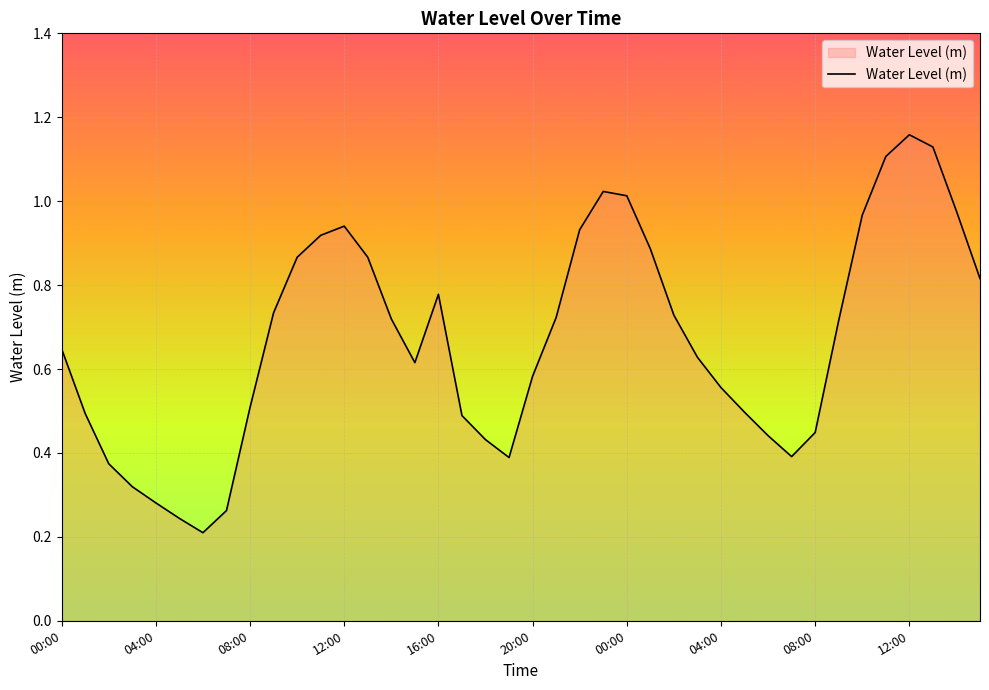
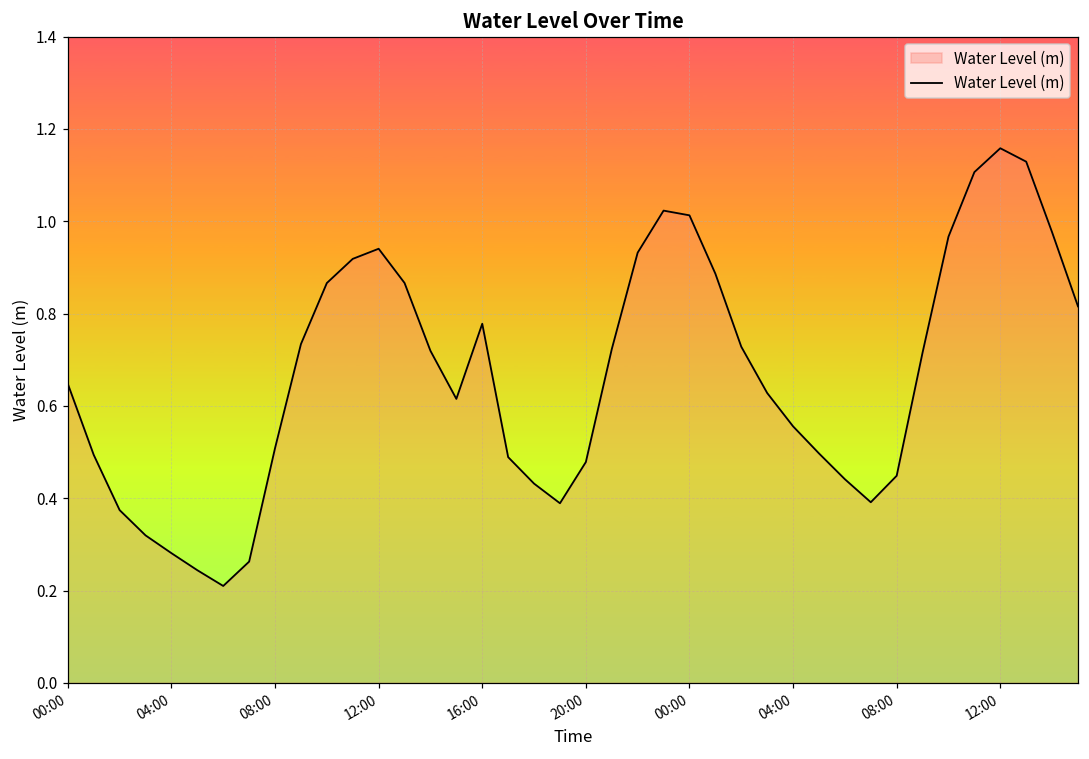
20:00: 0.58 -> 0.48
